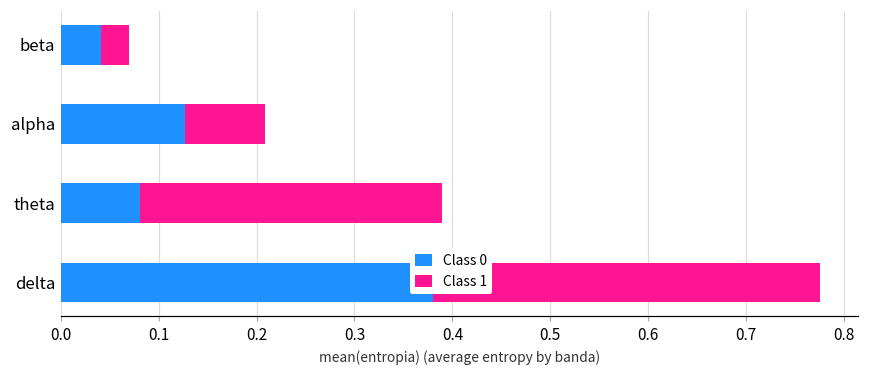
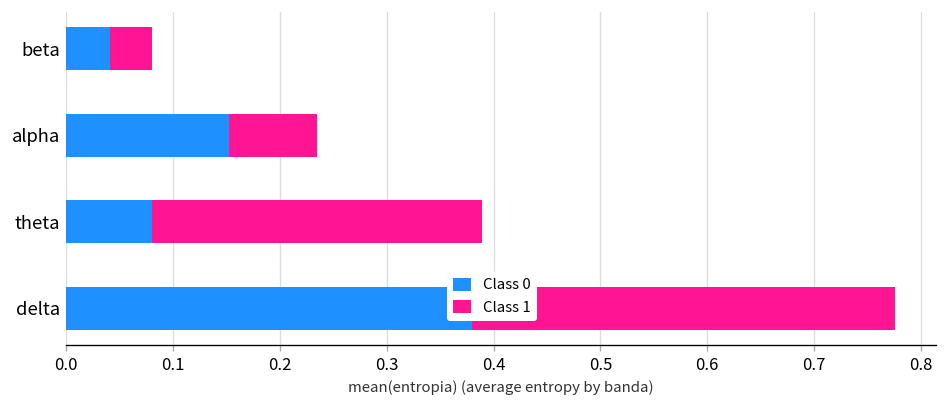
Class 1, beta: 0.03 -> 0.04
Class 0, alpha: 0.13 -> 0.15
